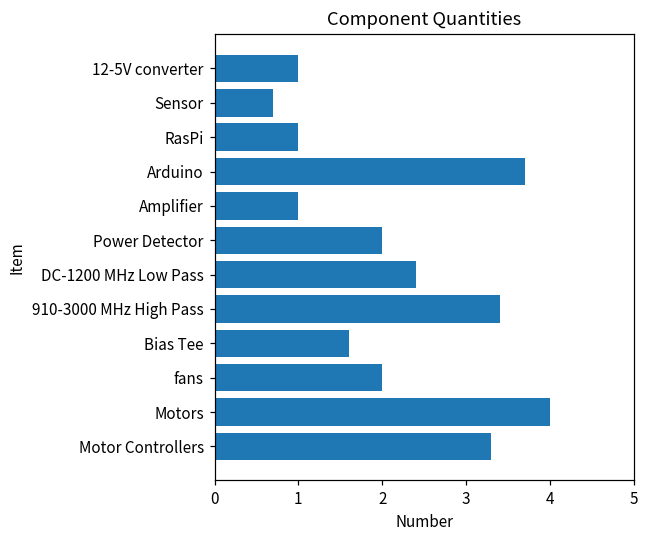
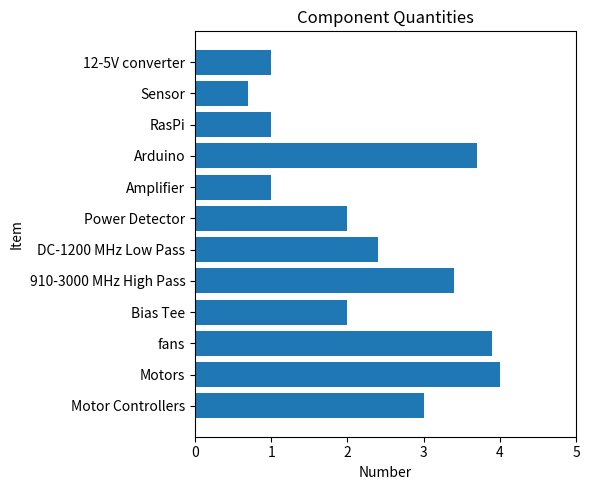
Bias Tee: 1.6 -> 2.0
fans: 2.0 -> 3.9
Motor Controllers: 3.3 -> 3.0
